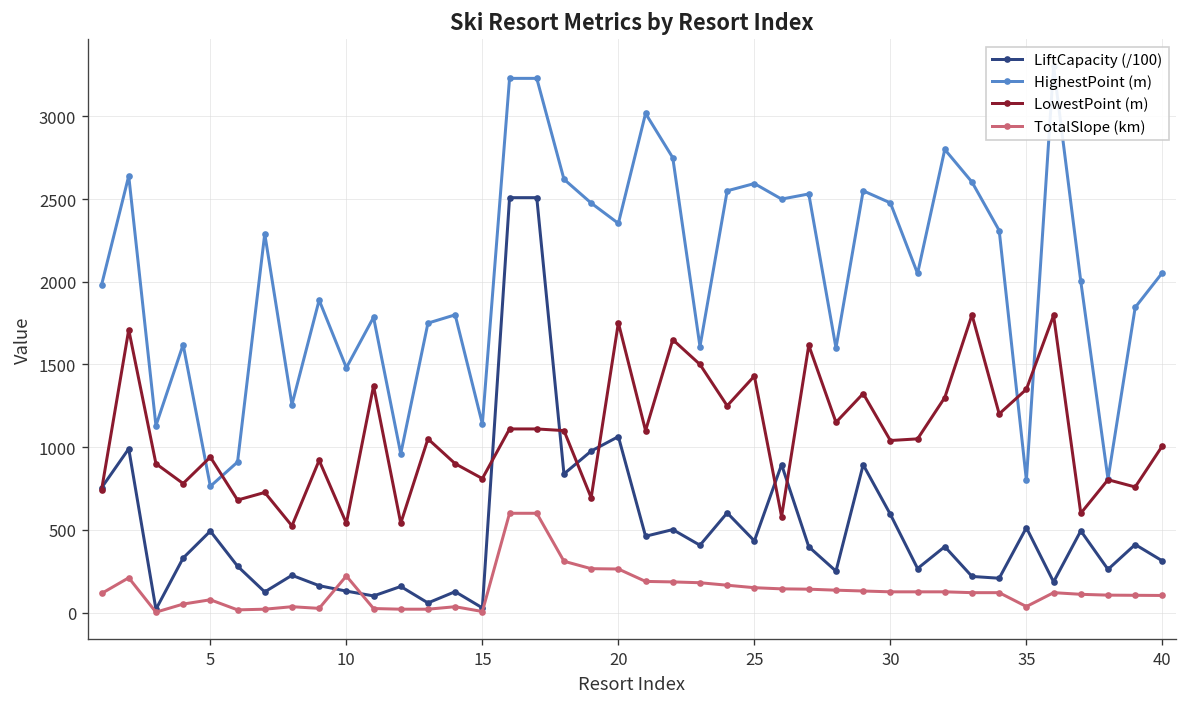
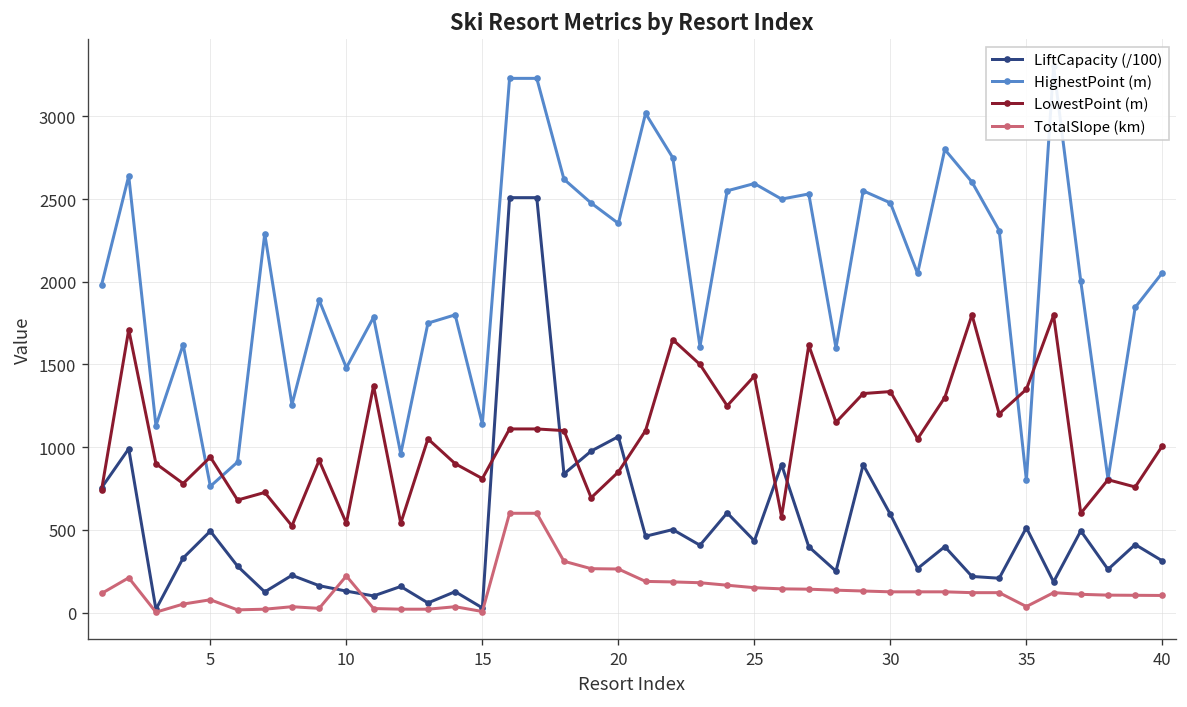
LowestPoint (m), 20: 1750 -> 850
LowestPoint (m), 30: 1040 -> 1340
